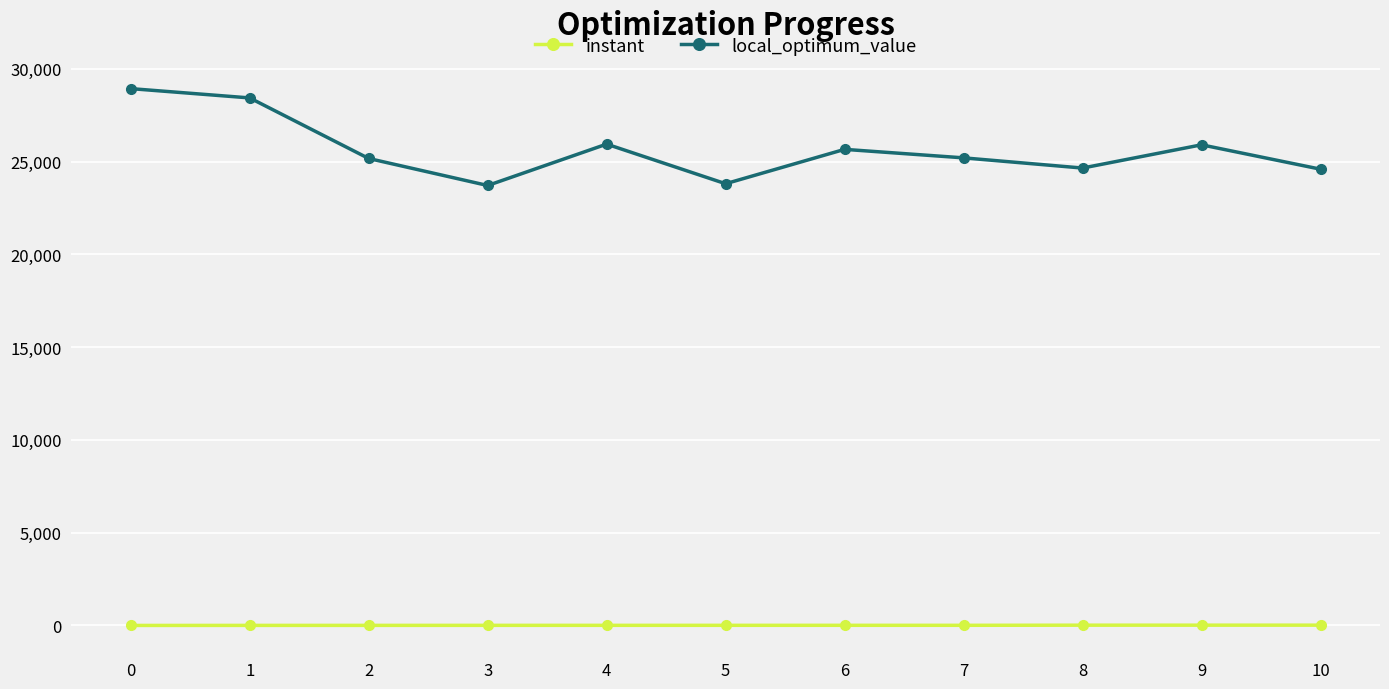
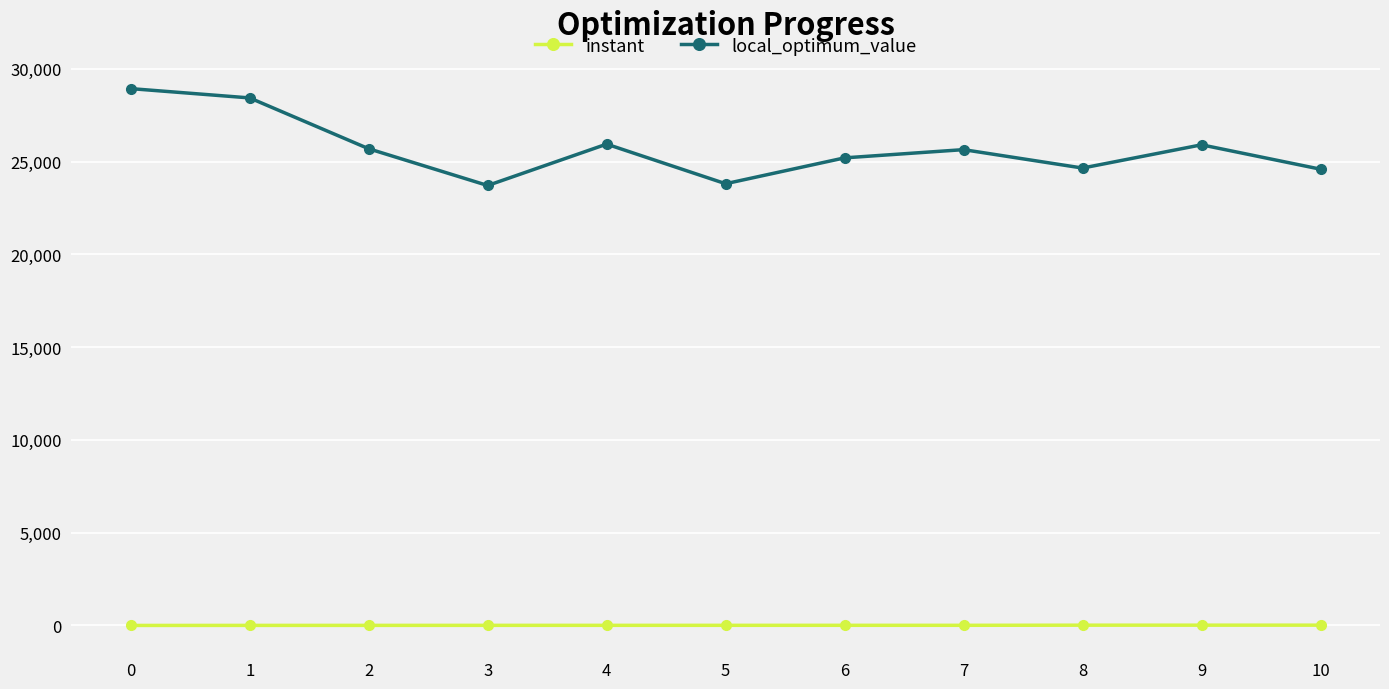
local_optimum_value, 2: 25,200 -> 25,700
local_optimum_value, 6: 25,700 -> 25,200
local_optimum_value, 7: 25,200 -> 25,600
